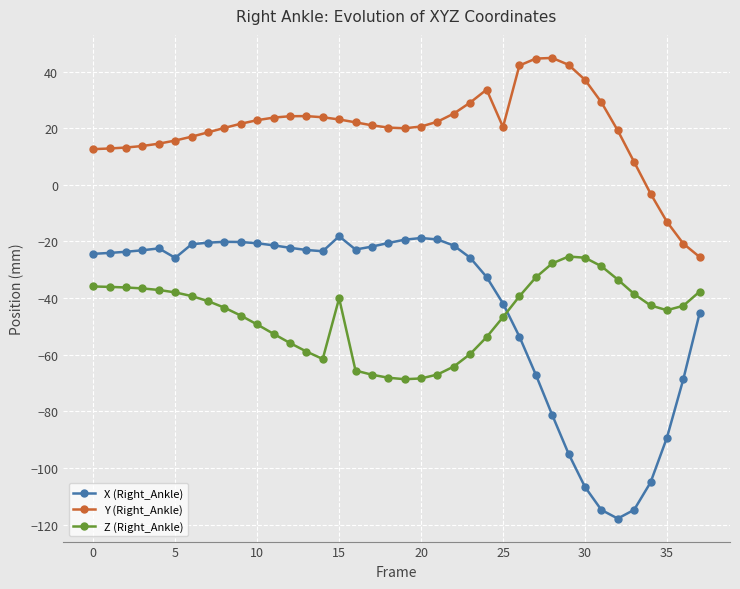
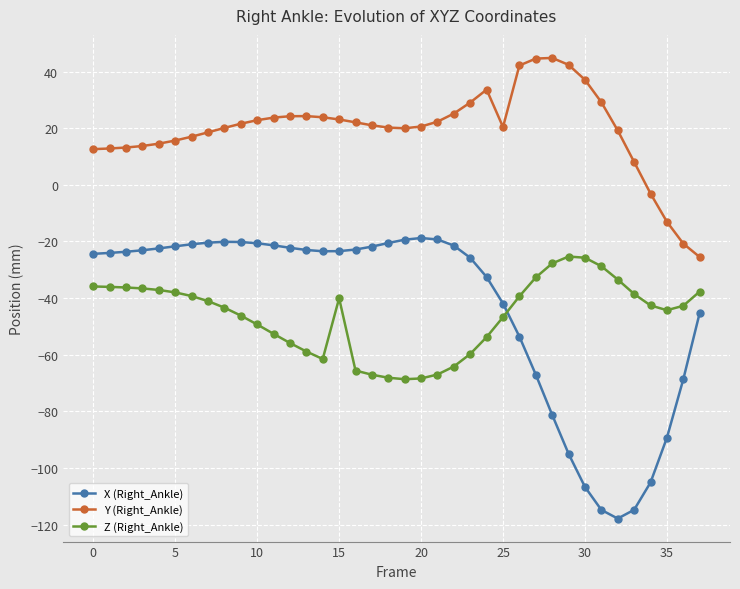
X (Right_Ankle), 5: -26 -> -22
X (Right_Ankle), 15: -18 -> -23
